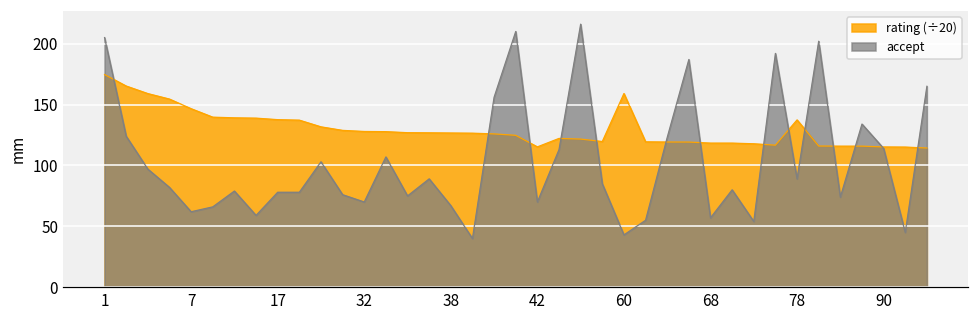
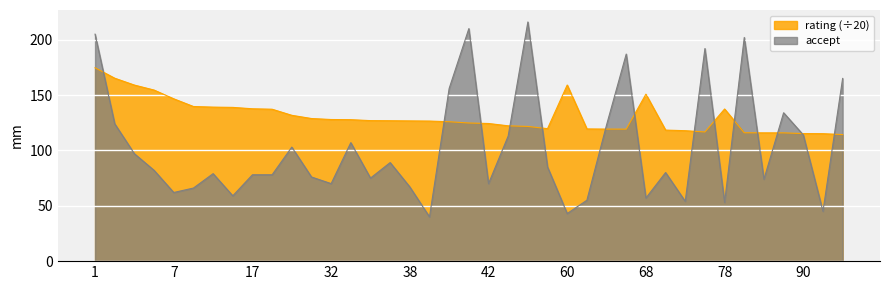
rating (÷20), 42: 115 -> 124
rating (÷20), 68: 118 -> 151
accept, 78: 89 -> 53
